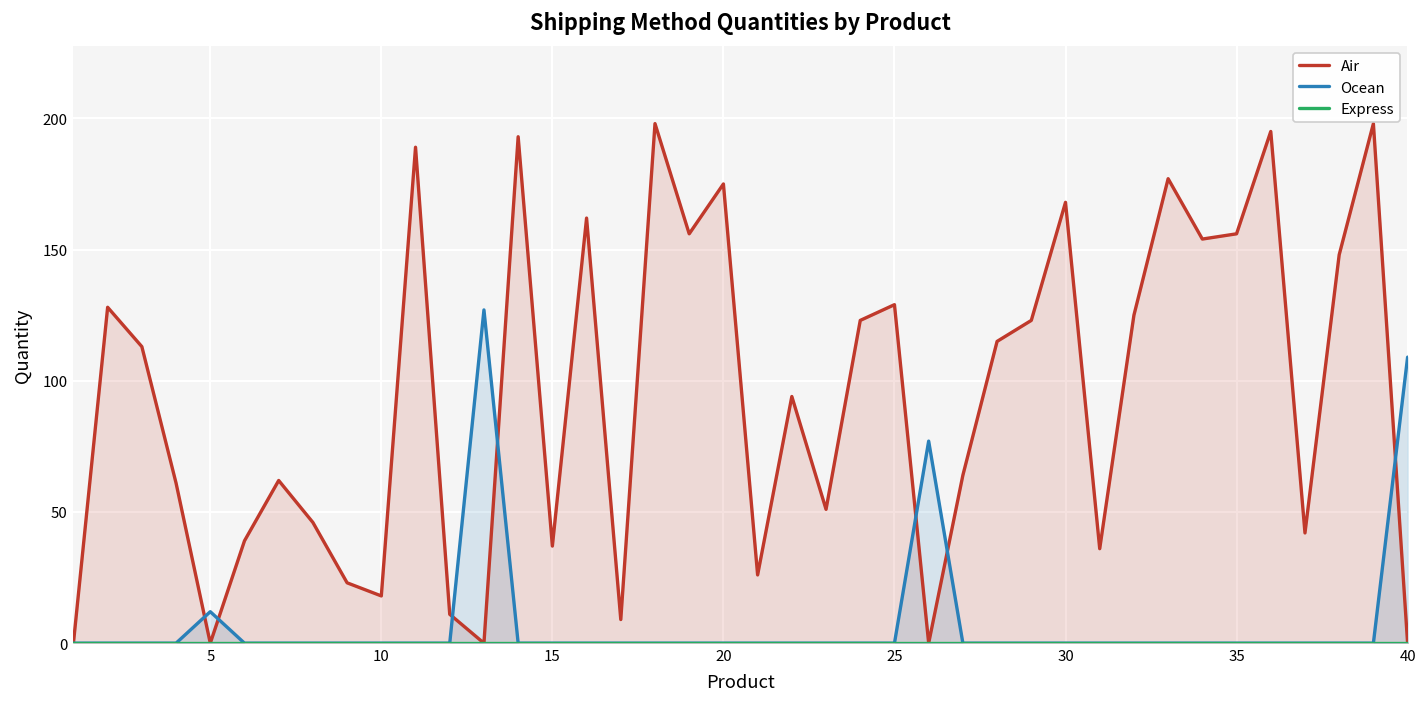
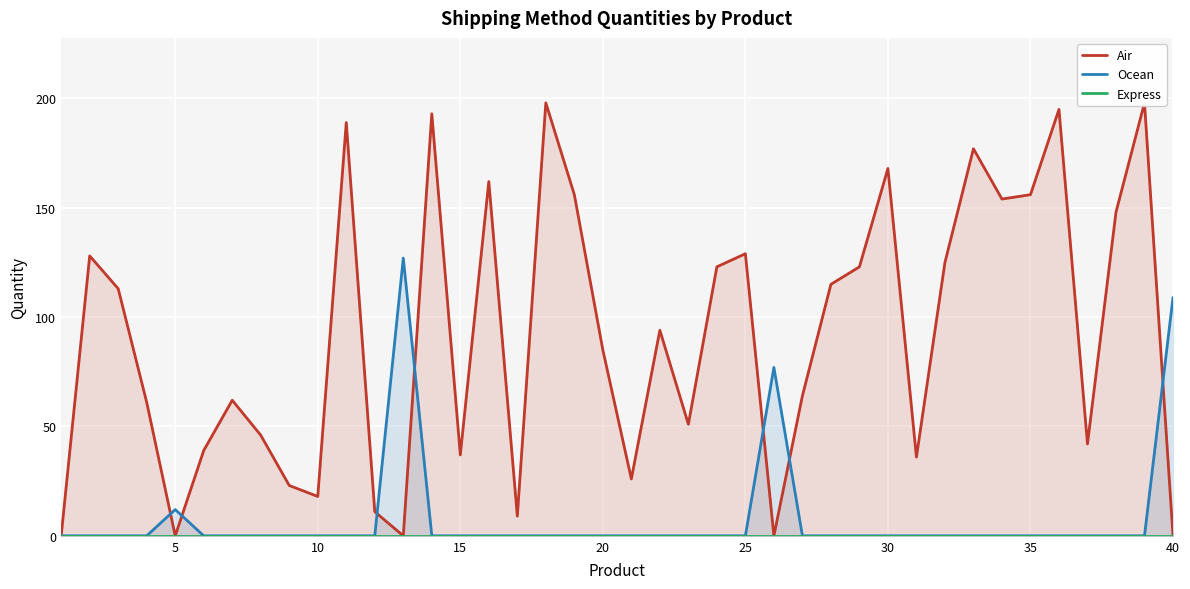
Air, 20: 175 -> 85
